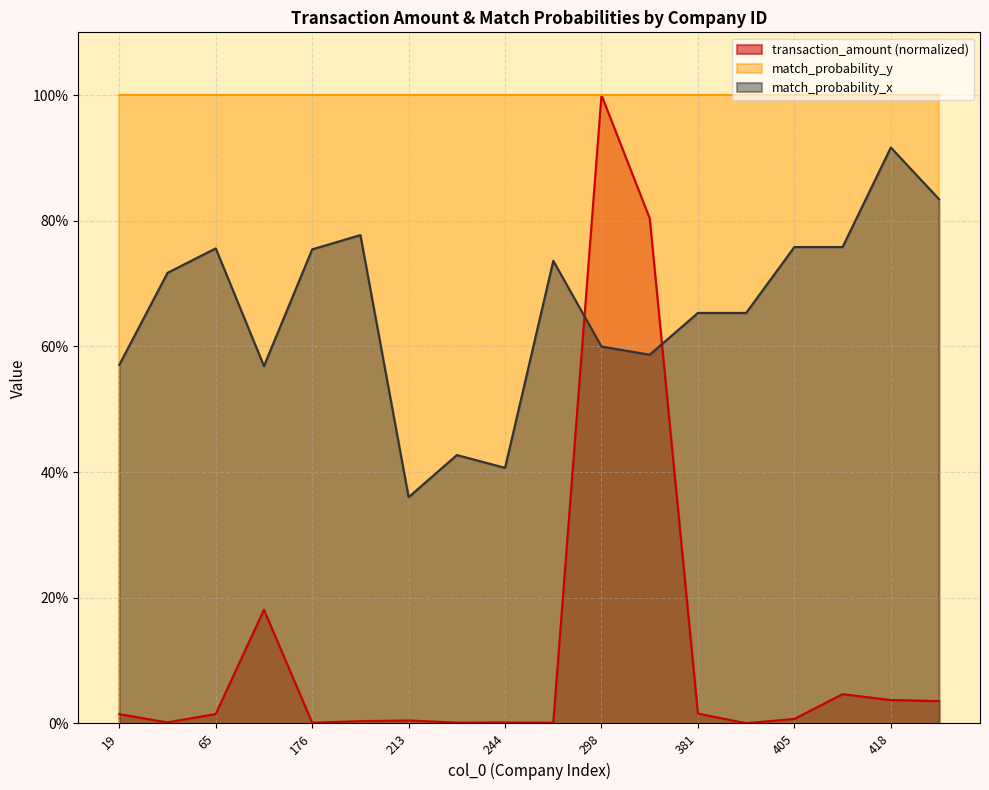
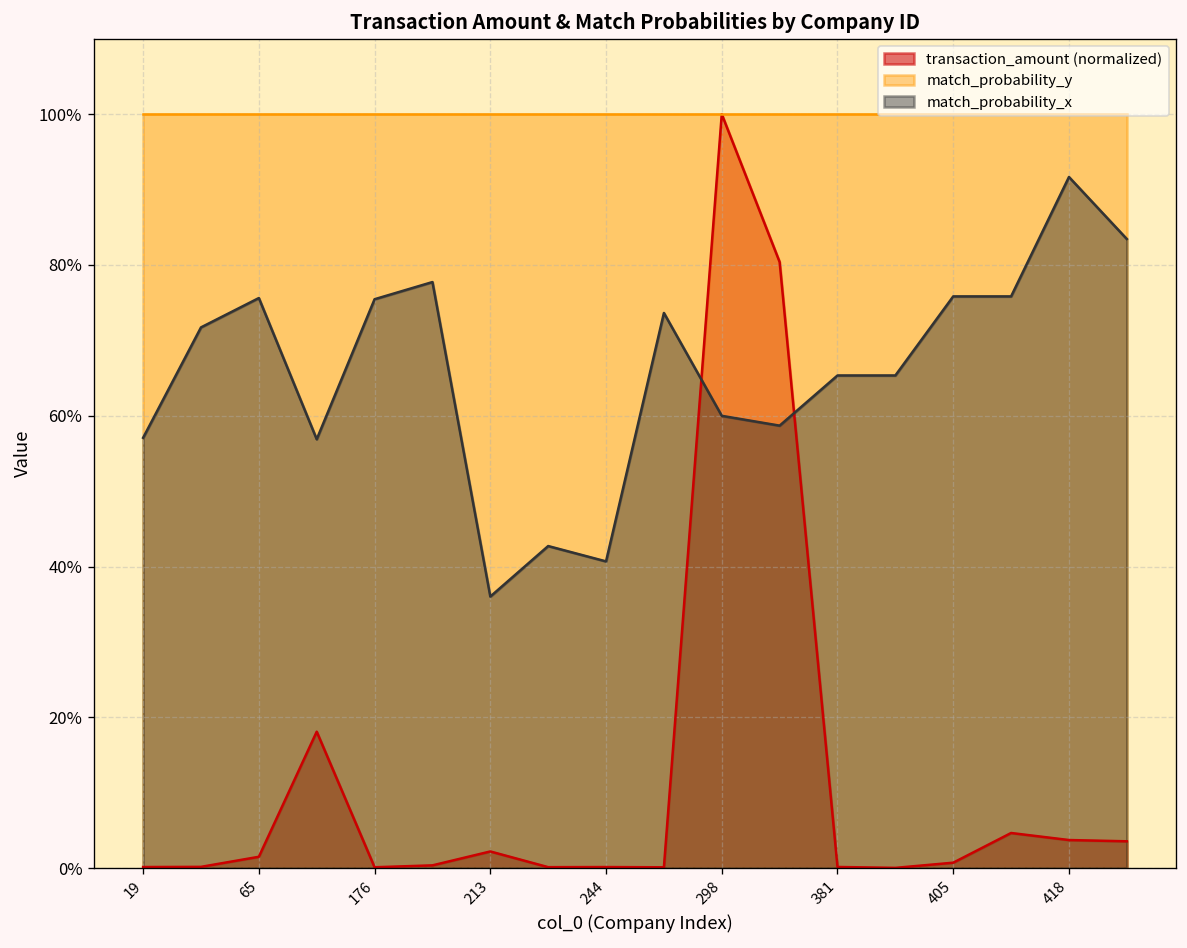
transaction_amount (normalized), 19: 1% -> 0%
transaction_amount (normalized), 213: 0% -> 2%
transaction_amount (normalized), 381: 2% -> 0%
